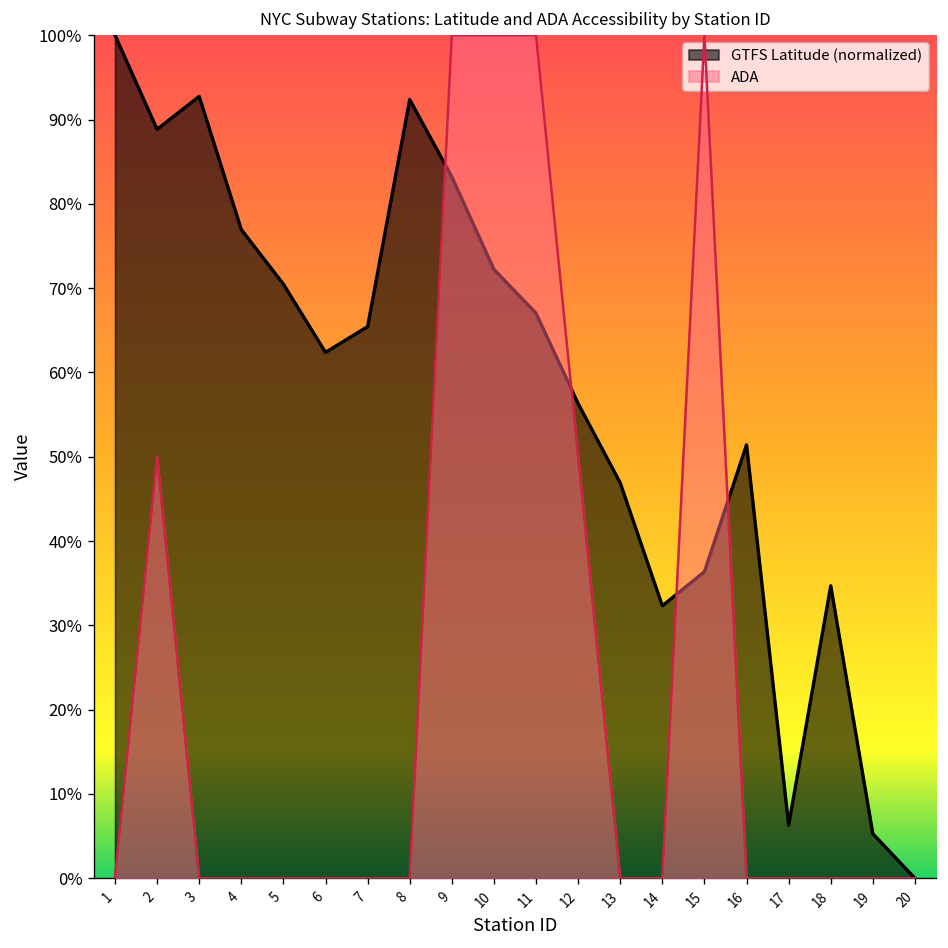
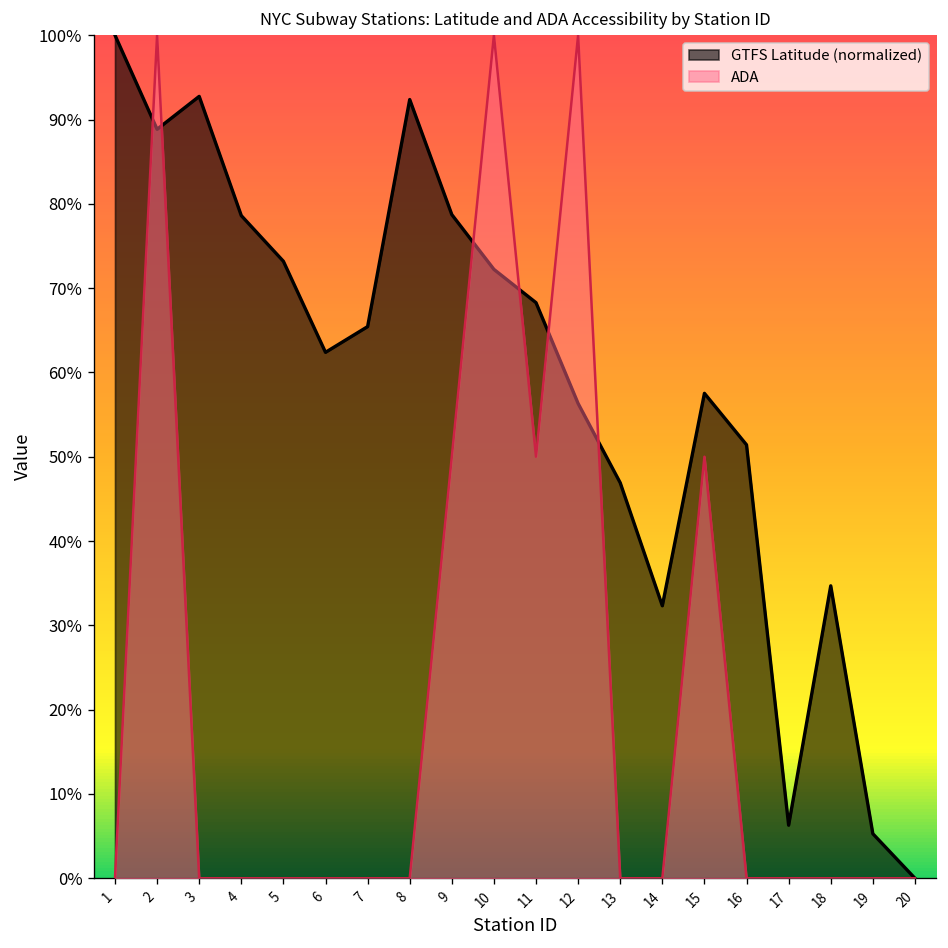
ADA, 2: 50% -> 100%
GTFS Latitude (normalized), 4: 77% -> 79%
GTFS Latitude (normalized), 5: 70% -> 73%
GTFS Latitude (normalized), 9: 83% -> 79%
ADA, 9: 100% -> 50%
GTFS Latitude (normalized), 11: 67% -> 68%
ADA, 11: 100% -> 50%
ADA, 12: 50% -> 100%
GTFS Latitude (normalized), 15: 36% -> 58%
ADA, 15: 100% -> 50%
